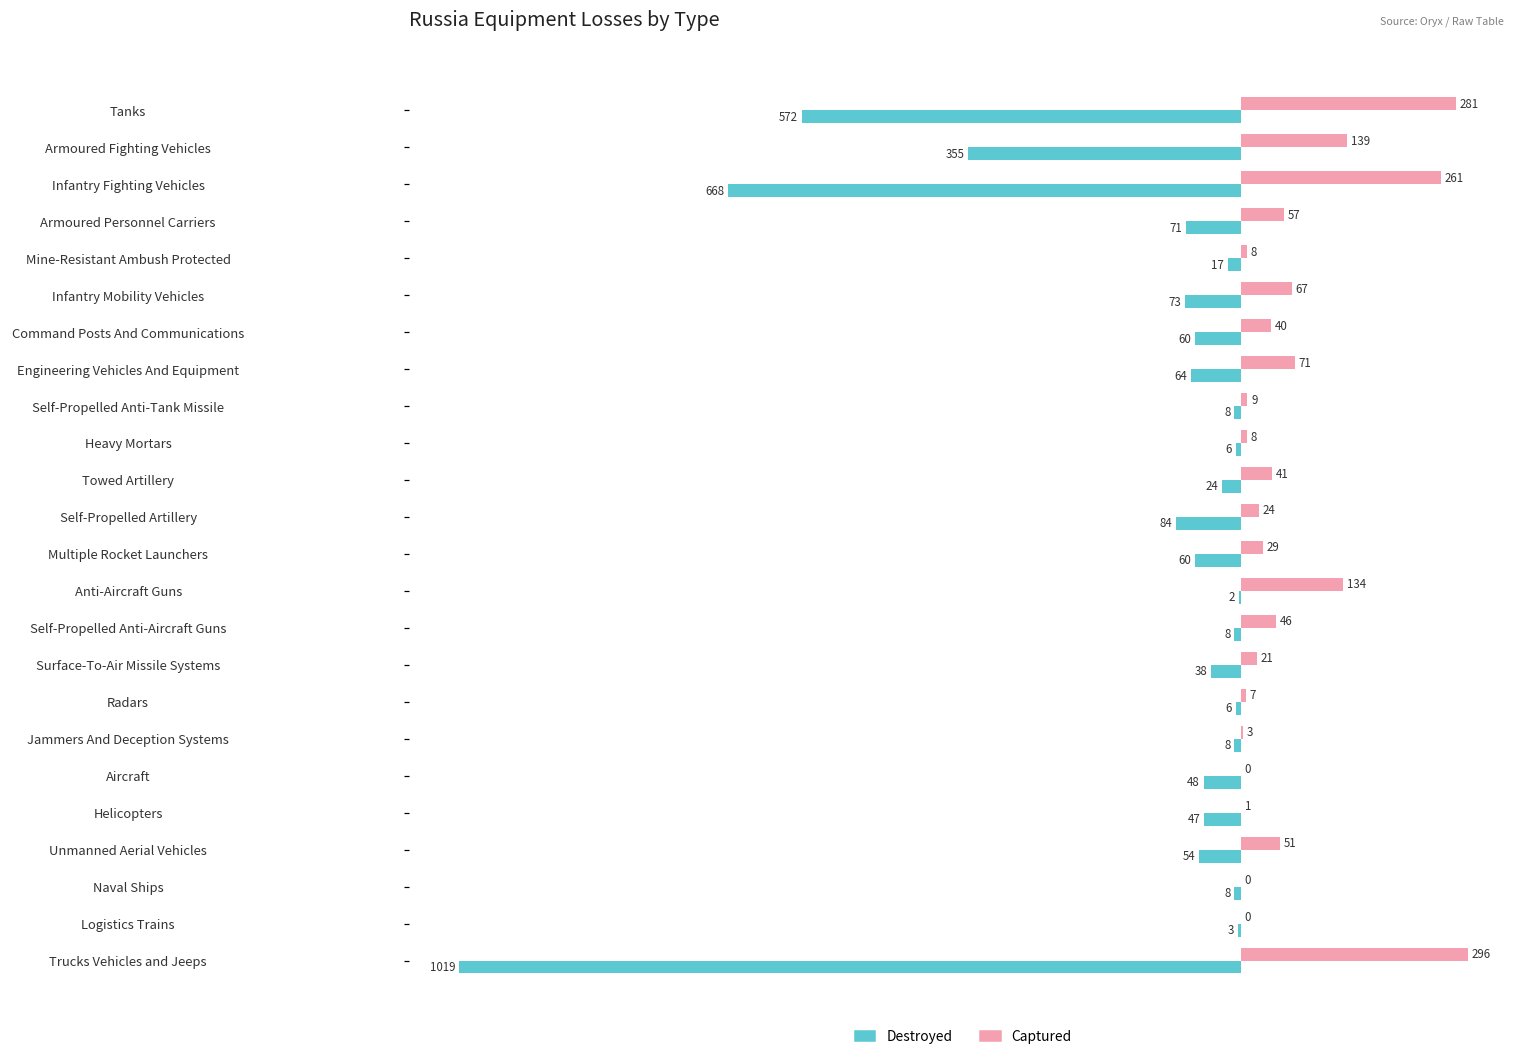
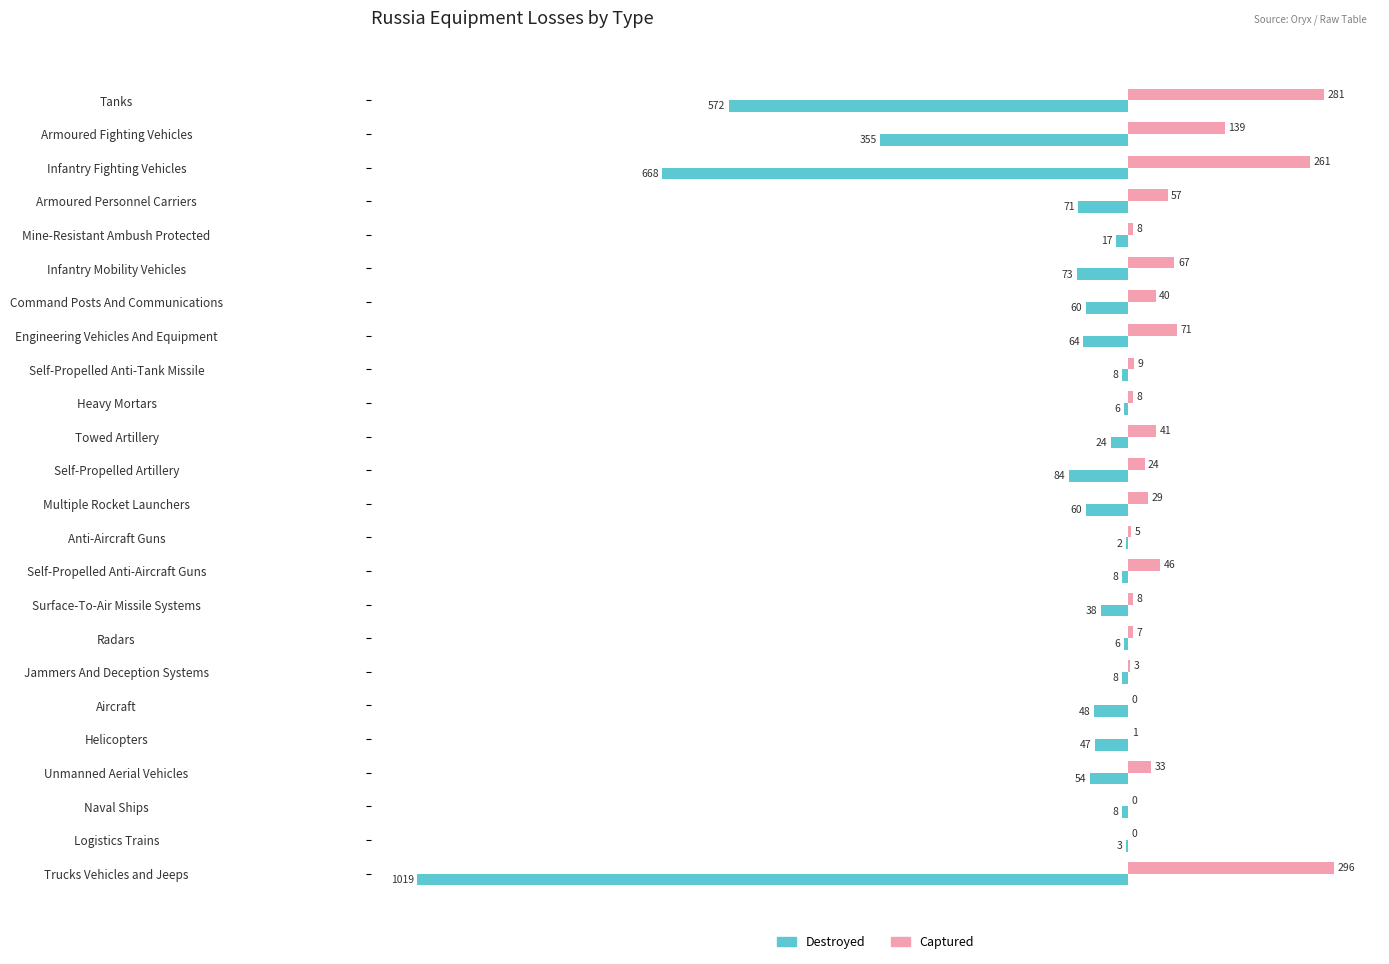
Captured, Anti-Aircraft Guns: 134 -> 5
Captured, Surface-To-Air Missile Systems: 21 -> 8
Captured, Unmanned Aerial Vehicles: 51 -> 33
